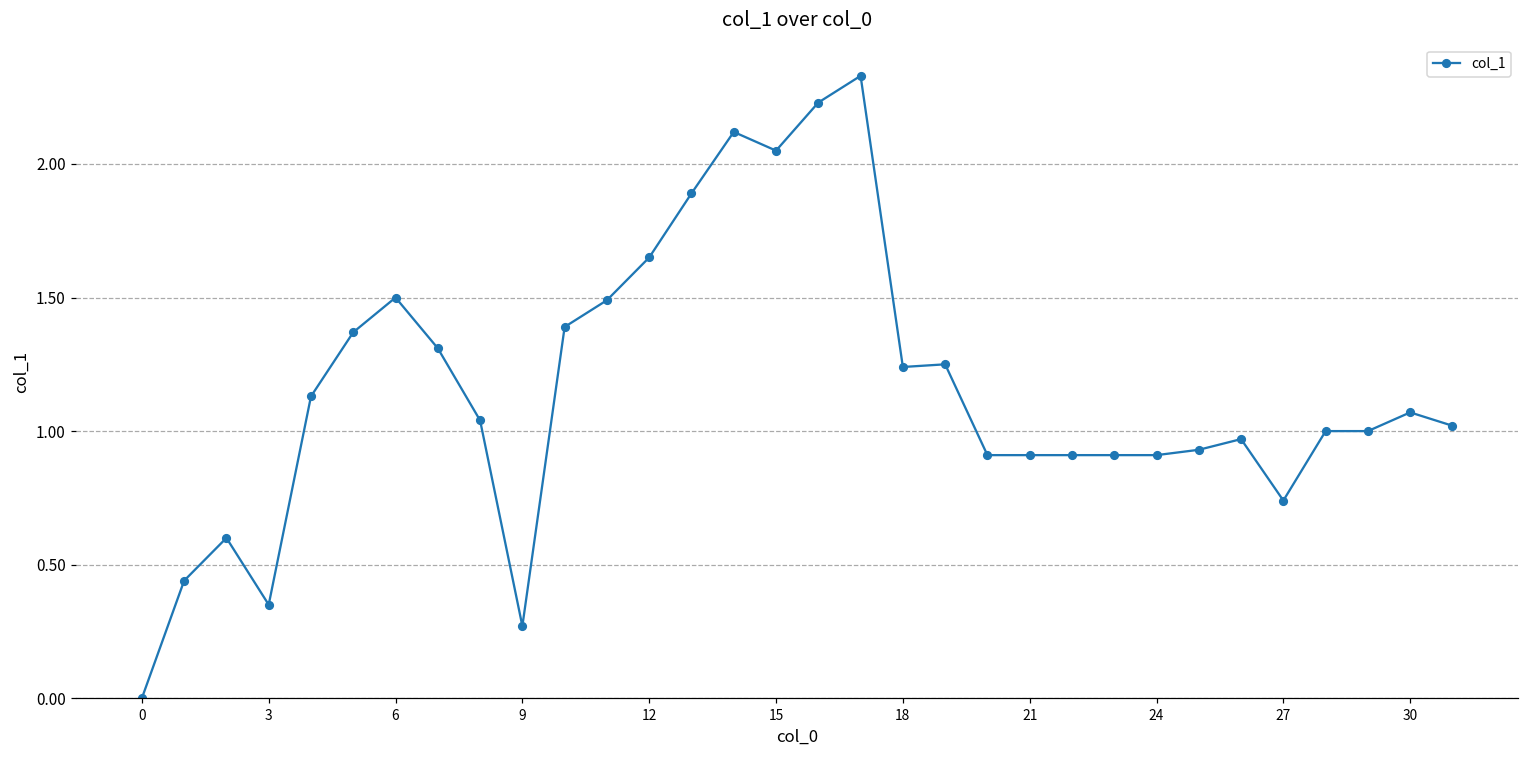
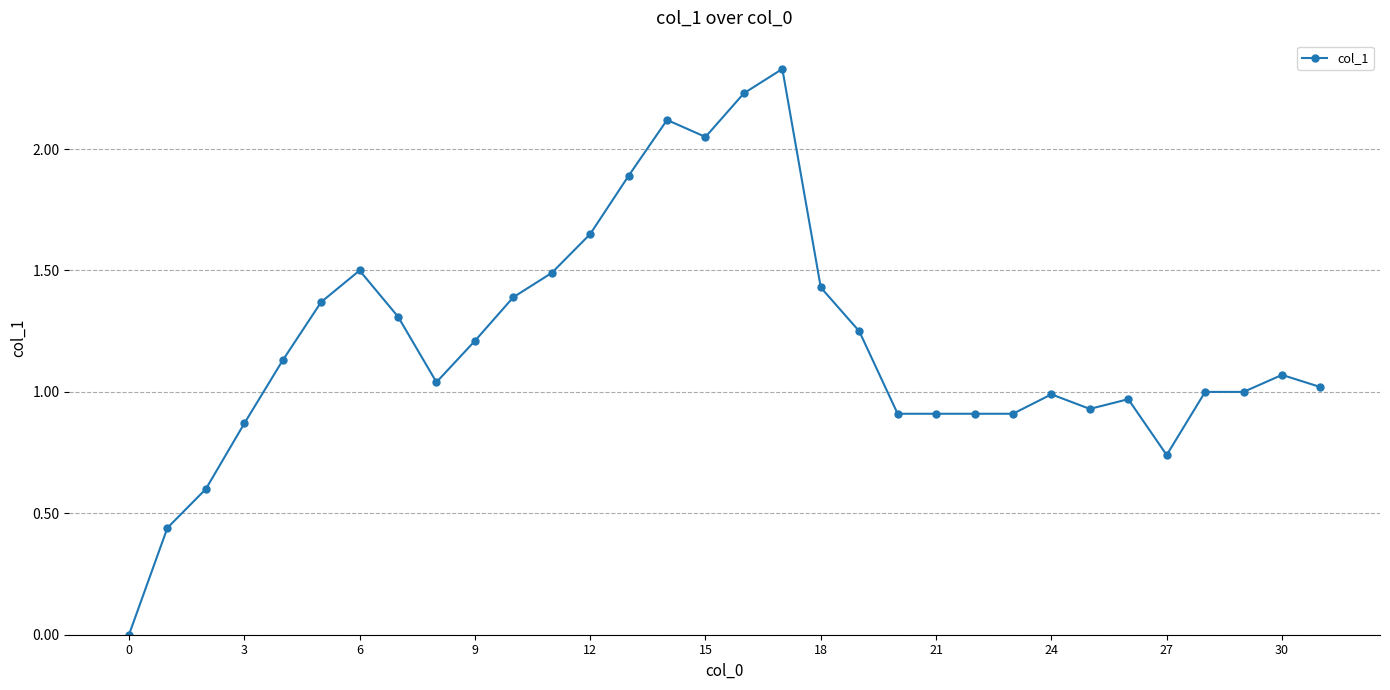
3: 0.35 -> 0.87
9: 0.27 -> 1.21
18: 1.24 -> 1.43
24: 0.91 -> 0.99
